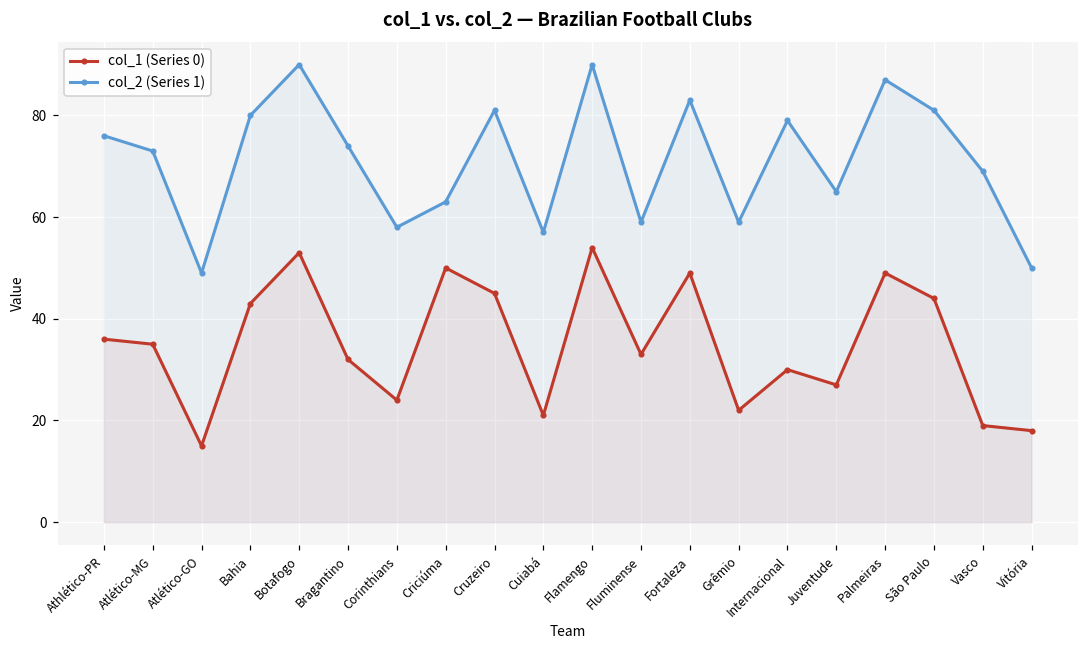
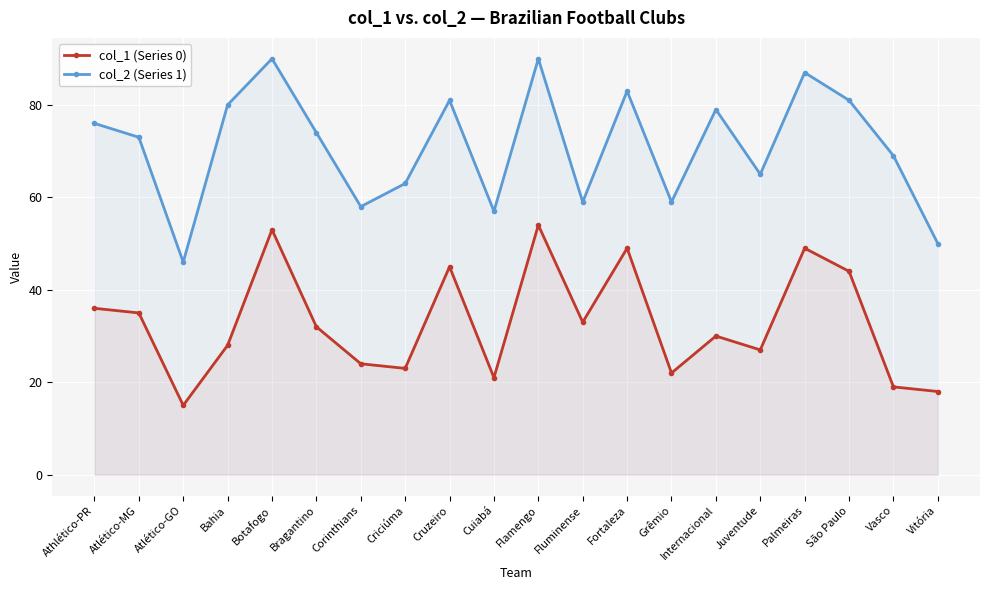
col_2 (Series 1), Atlético-GO: 49 -> 46
col_1 (Series 0), Bahia: 43 -> 28
col_1 (Series 0), Criciúma: 50 -> 23
